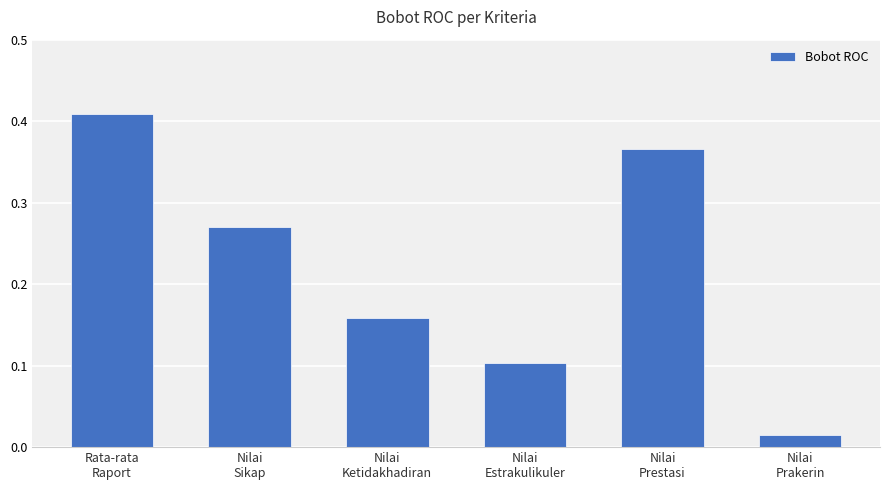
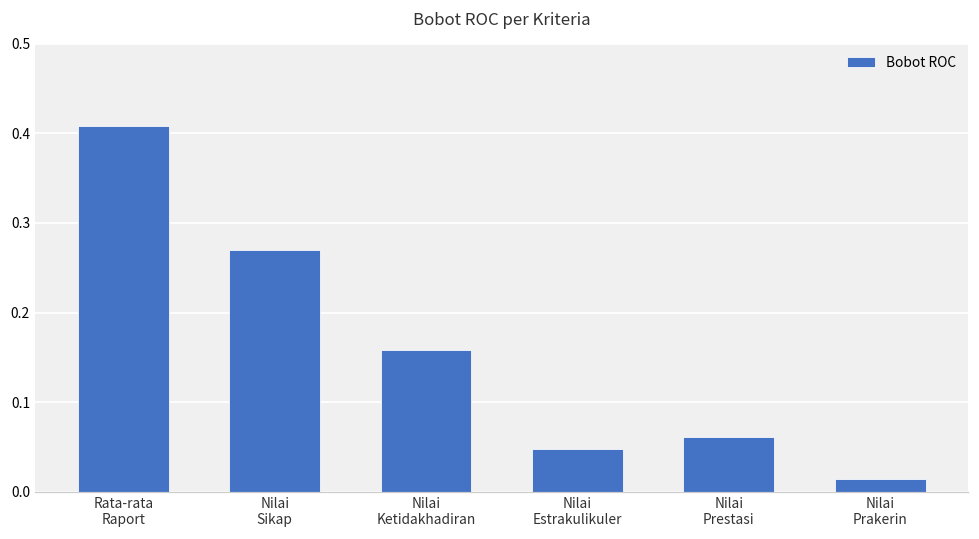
Nilai Estrakulikuler: 0.10 -> 0.05
Nilai Prestasi: 0.37 -> 0.06
